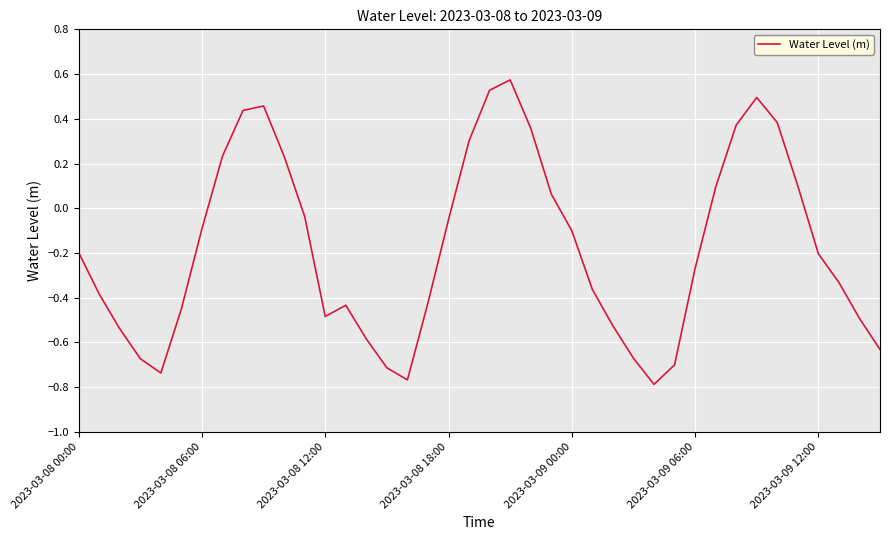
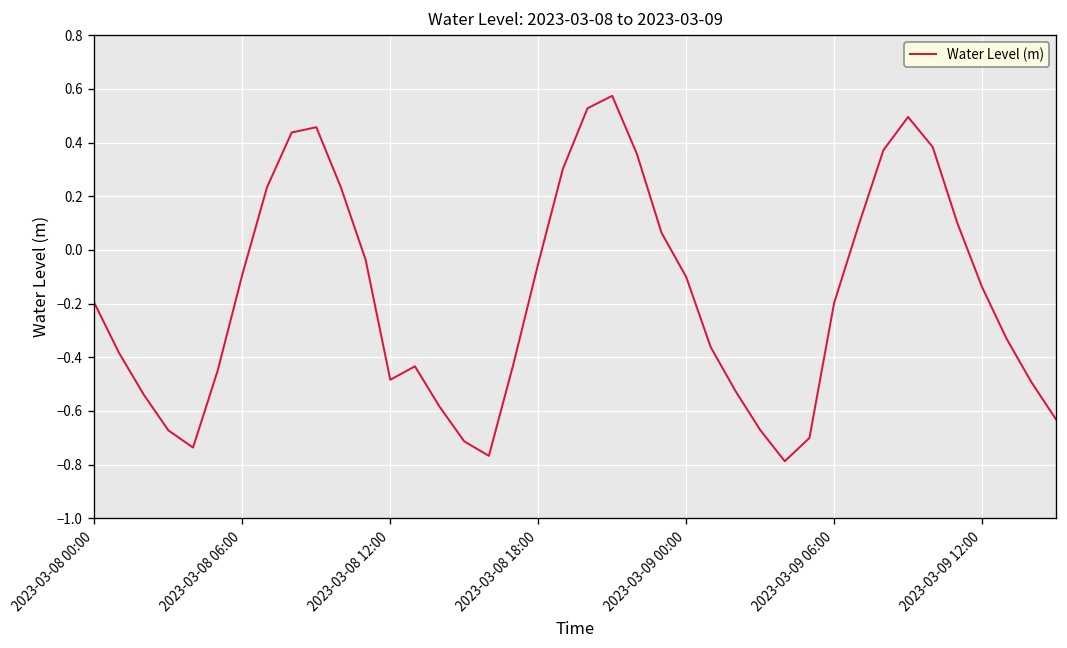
2023-03-09 06:00: -0.27 -> -0.20
2023-03-09 12:00: -0.20 -> -0.14
